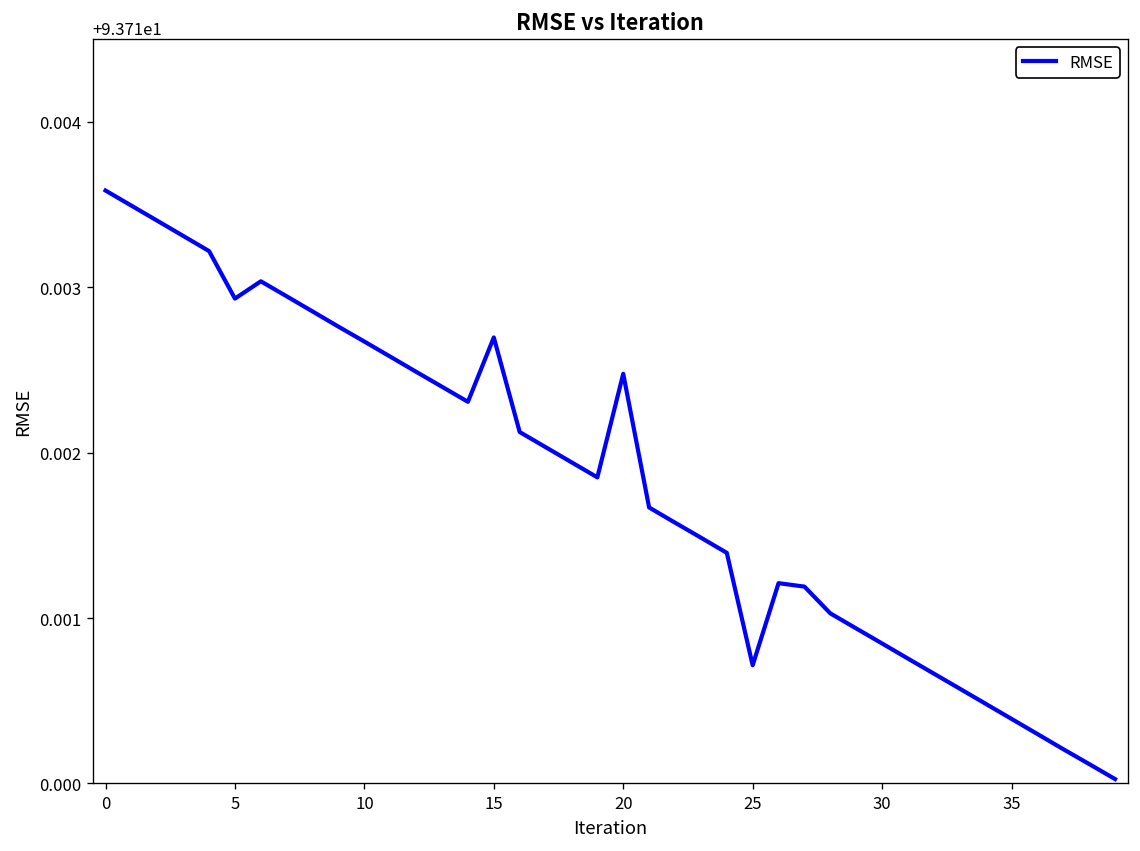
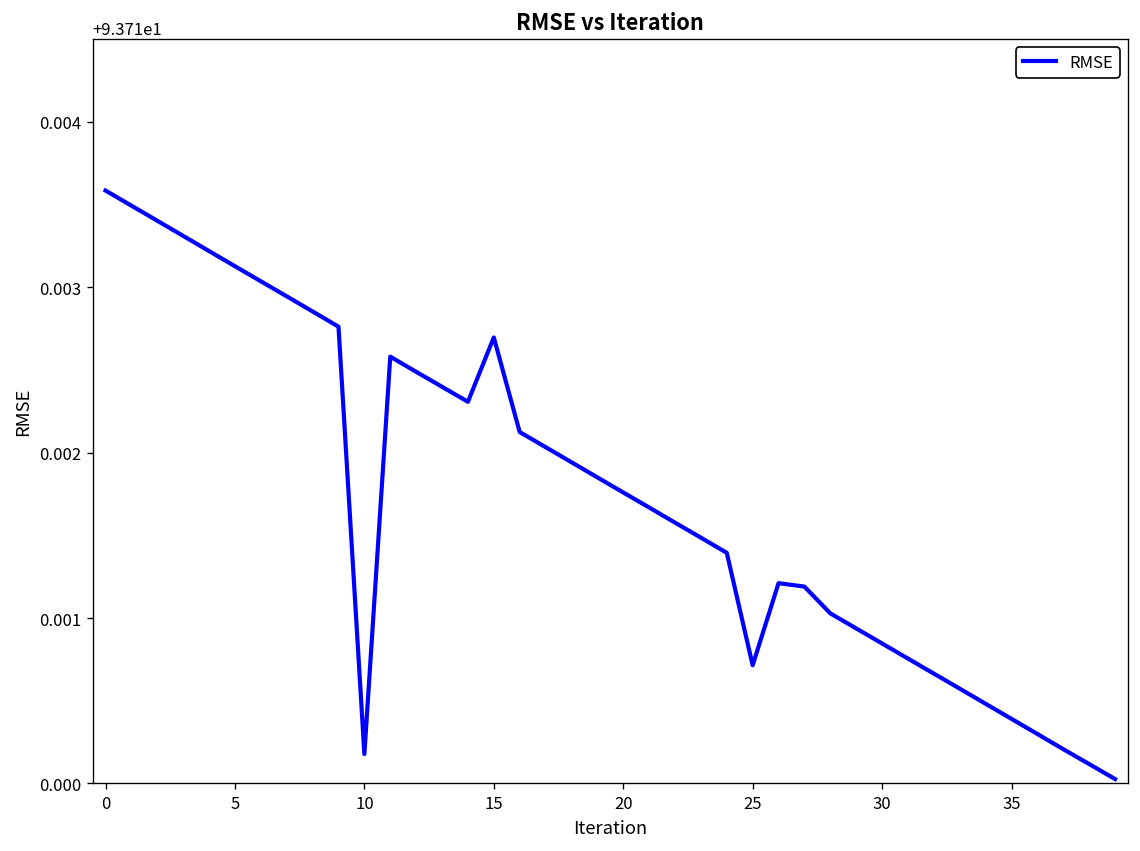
5: 93.71293 -> 93.71313
10: 93.71267 -> 93.71018
20: 93.71248 -> 93.71176
